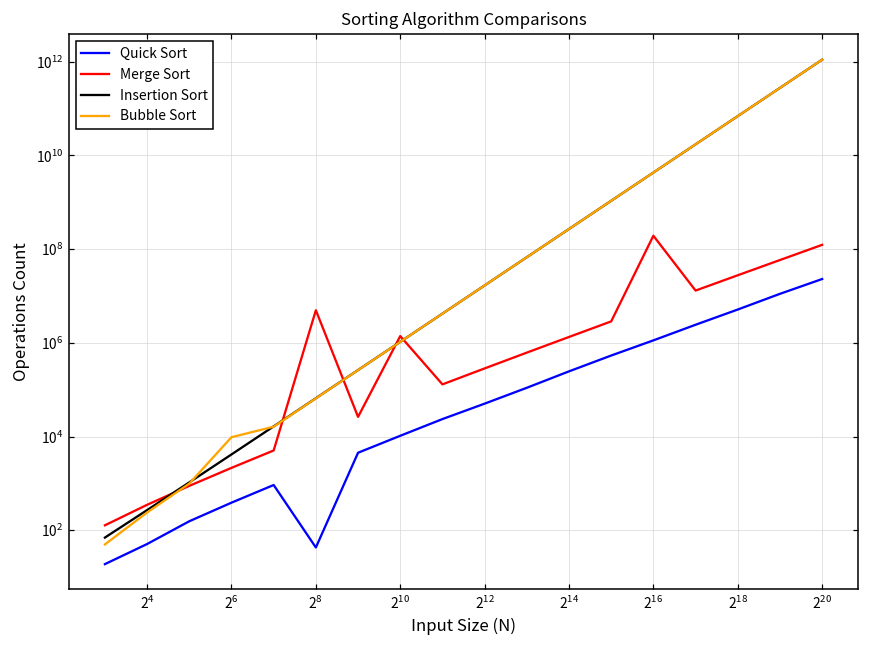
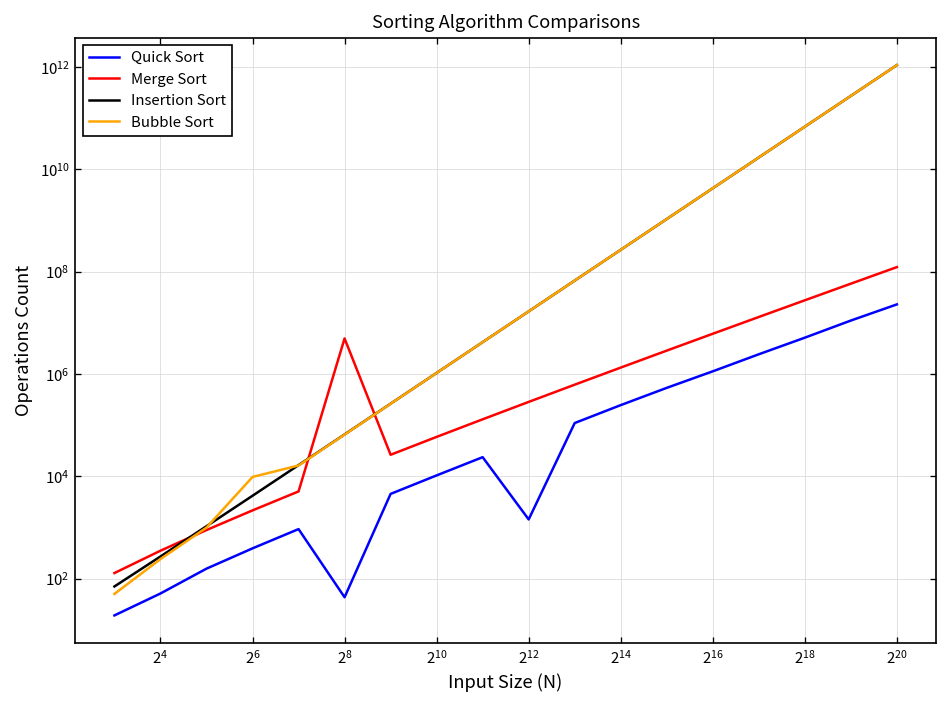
Merge Sort, 2^10: 1400000 -> 60000
Quick Sort, 2^12: 50000 -> 1400
Merge Sort, 2^16: 200000000 -> 6000000
